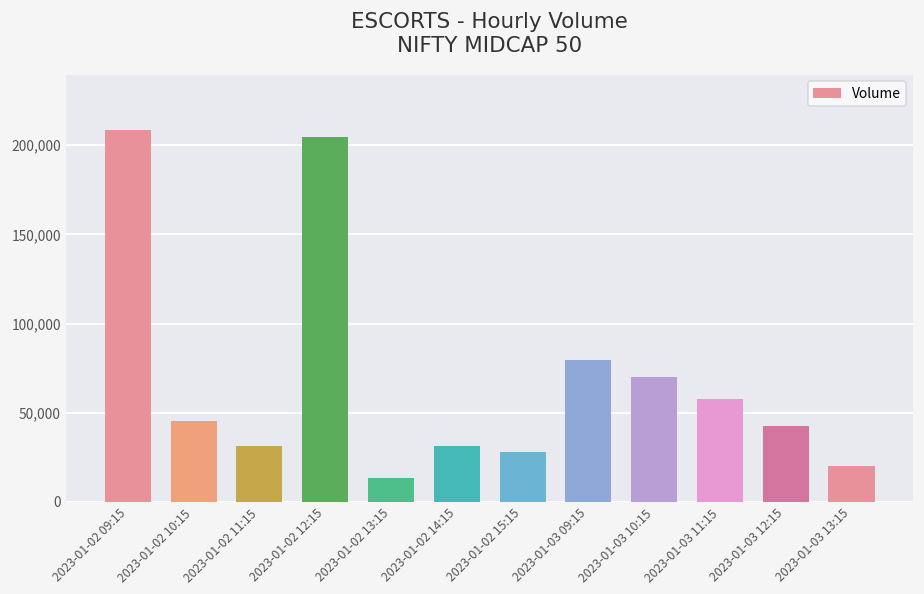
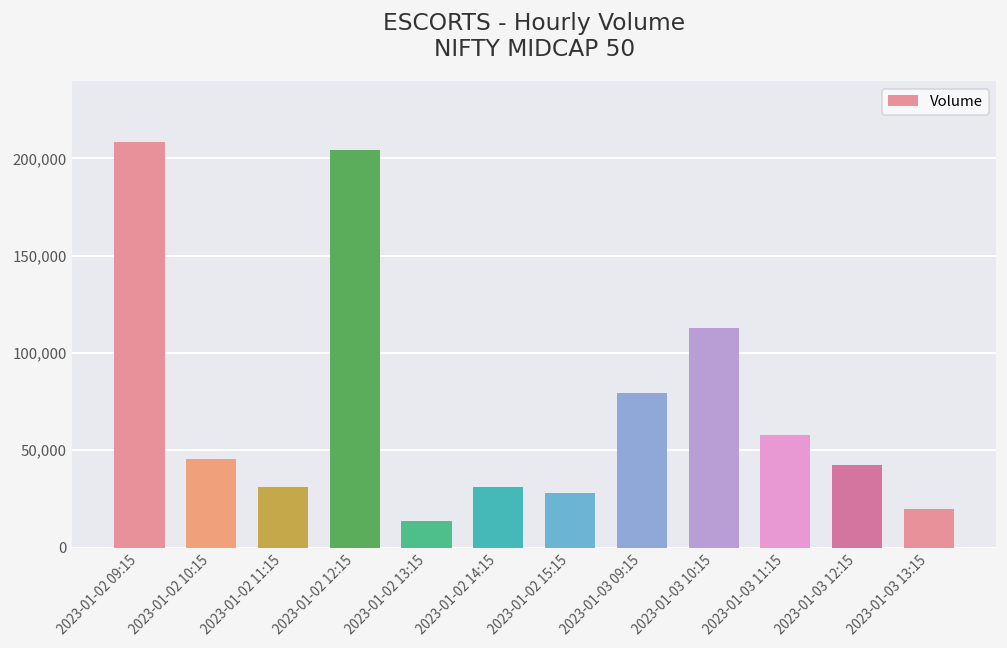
2023-01-03 10:15: 70,000 -> 113,000
